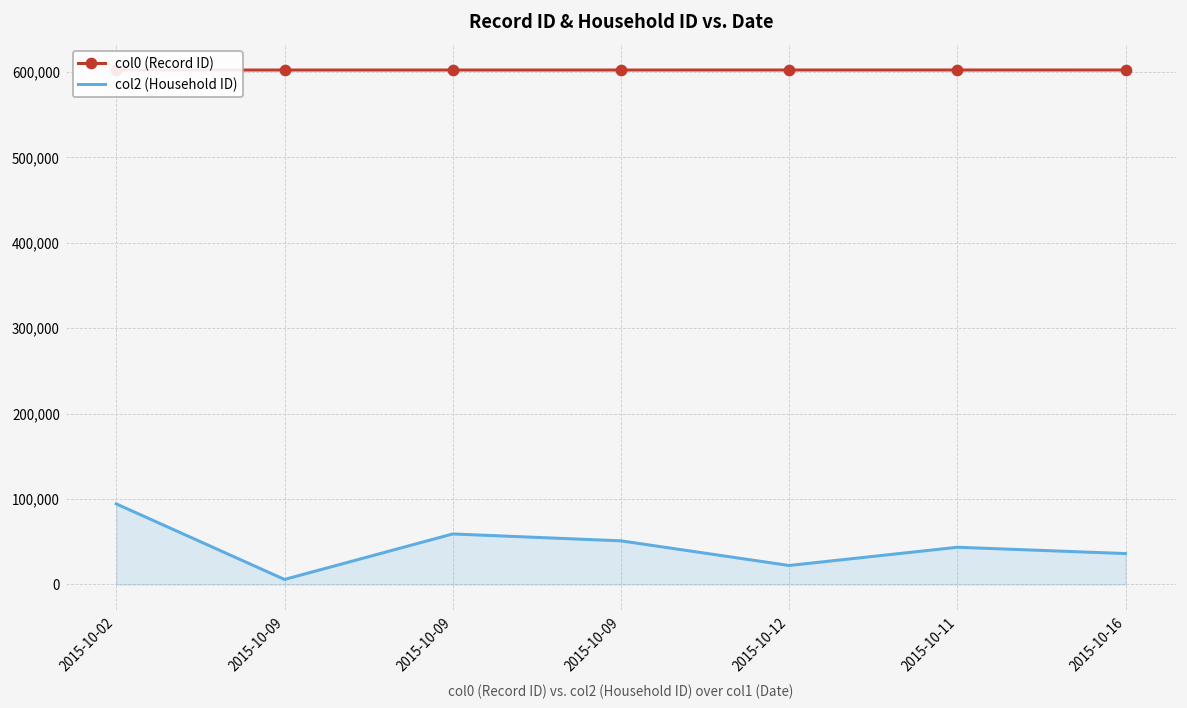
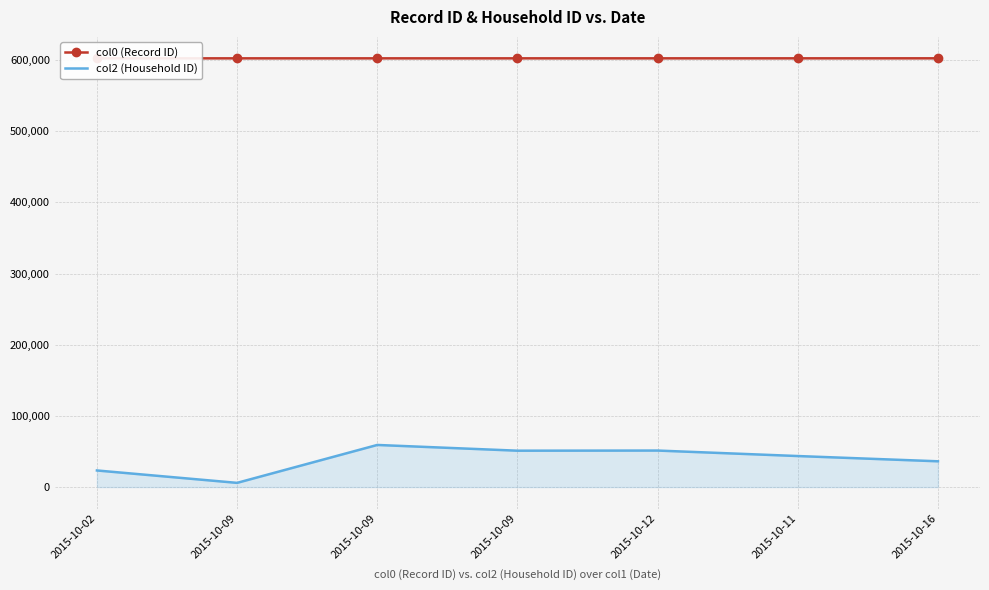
col2 (Household ID), 2015-10-02: 90,000 -> 20,000
col2 (Household ID), 2015-10-12: 20,000 -> 50,000
